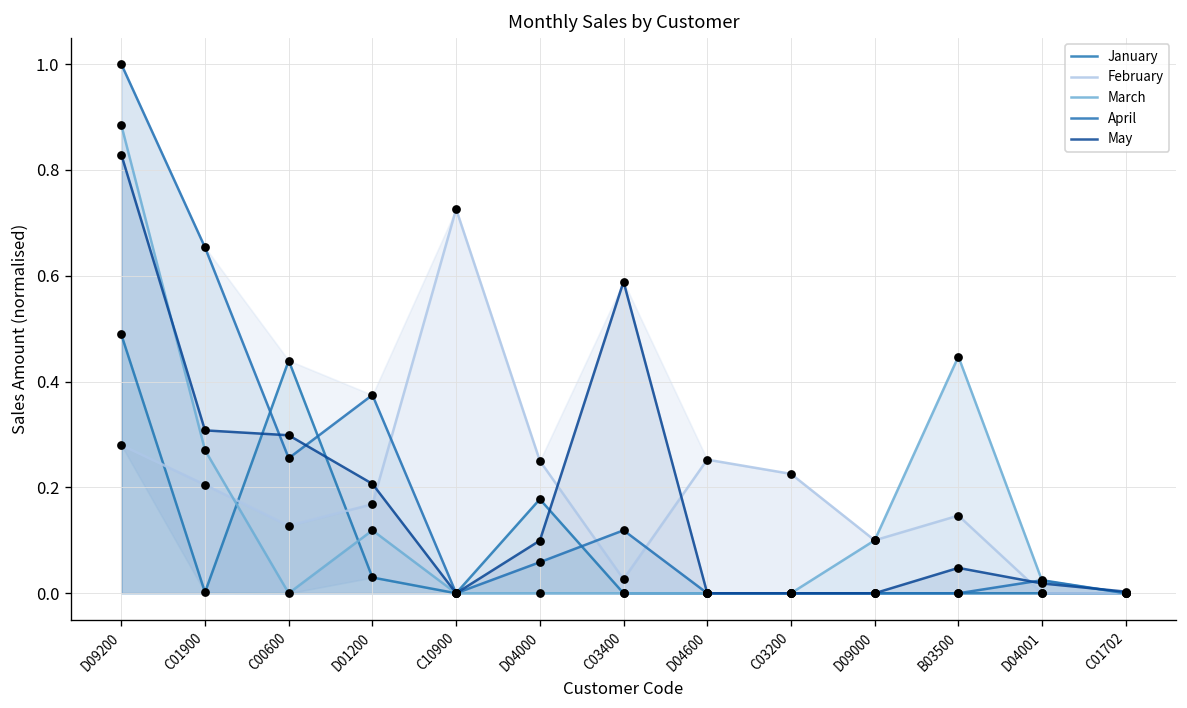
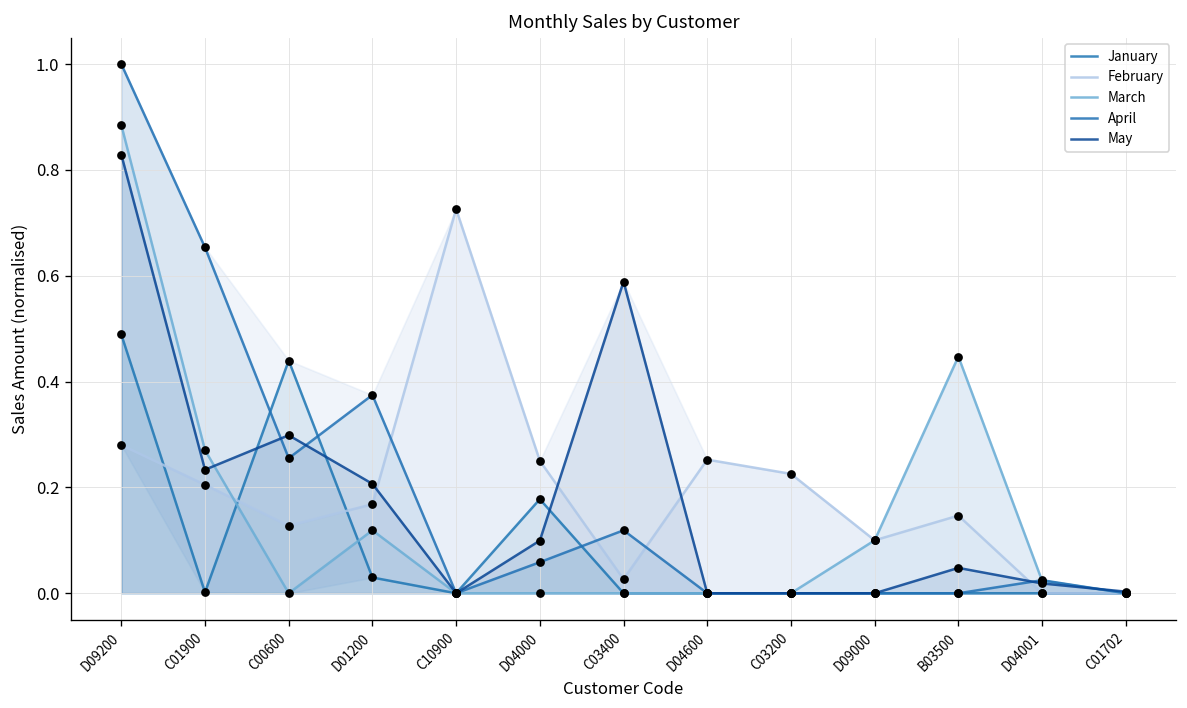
May, C01900: 0.31 -> 0.23
